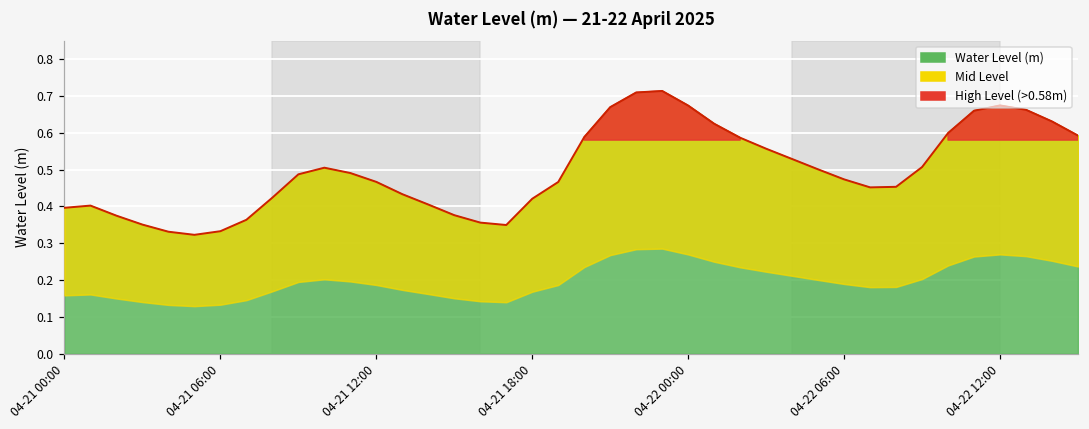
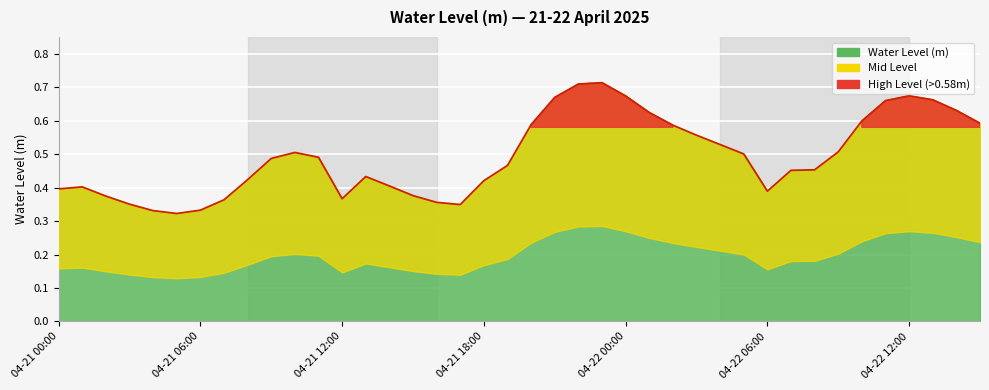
04-21 12:00: 0.47 -> 0.37
04-22 06:00: 0.47 -> 0.39
